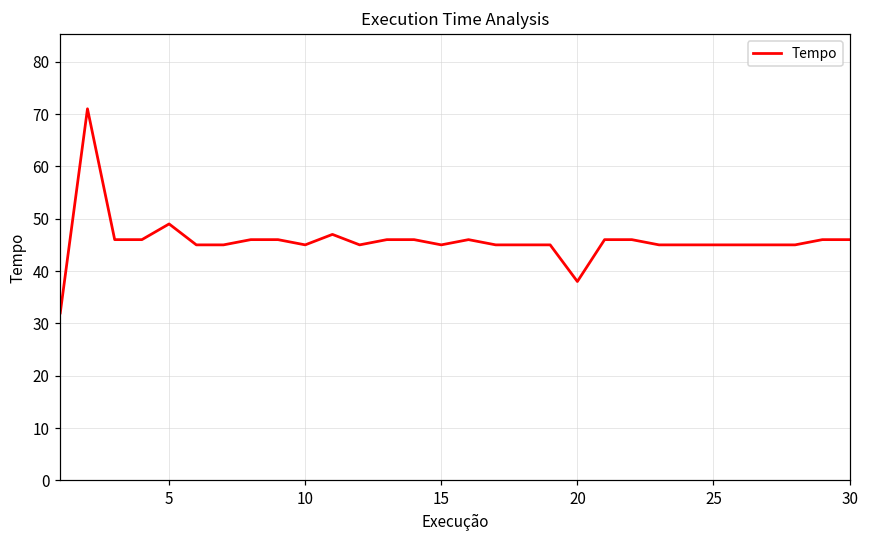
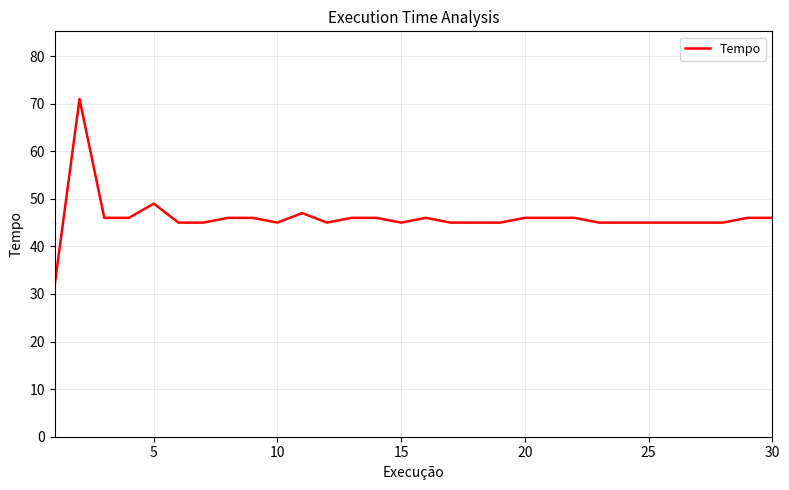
20: 38 -> 46
